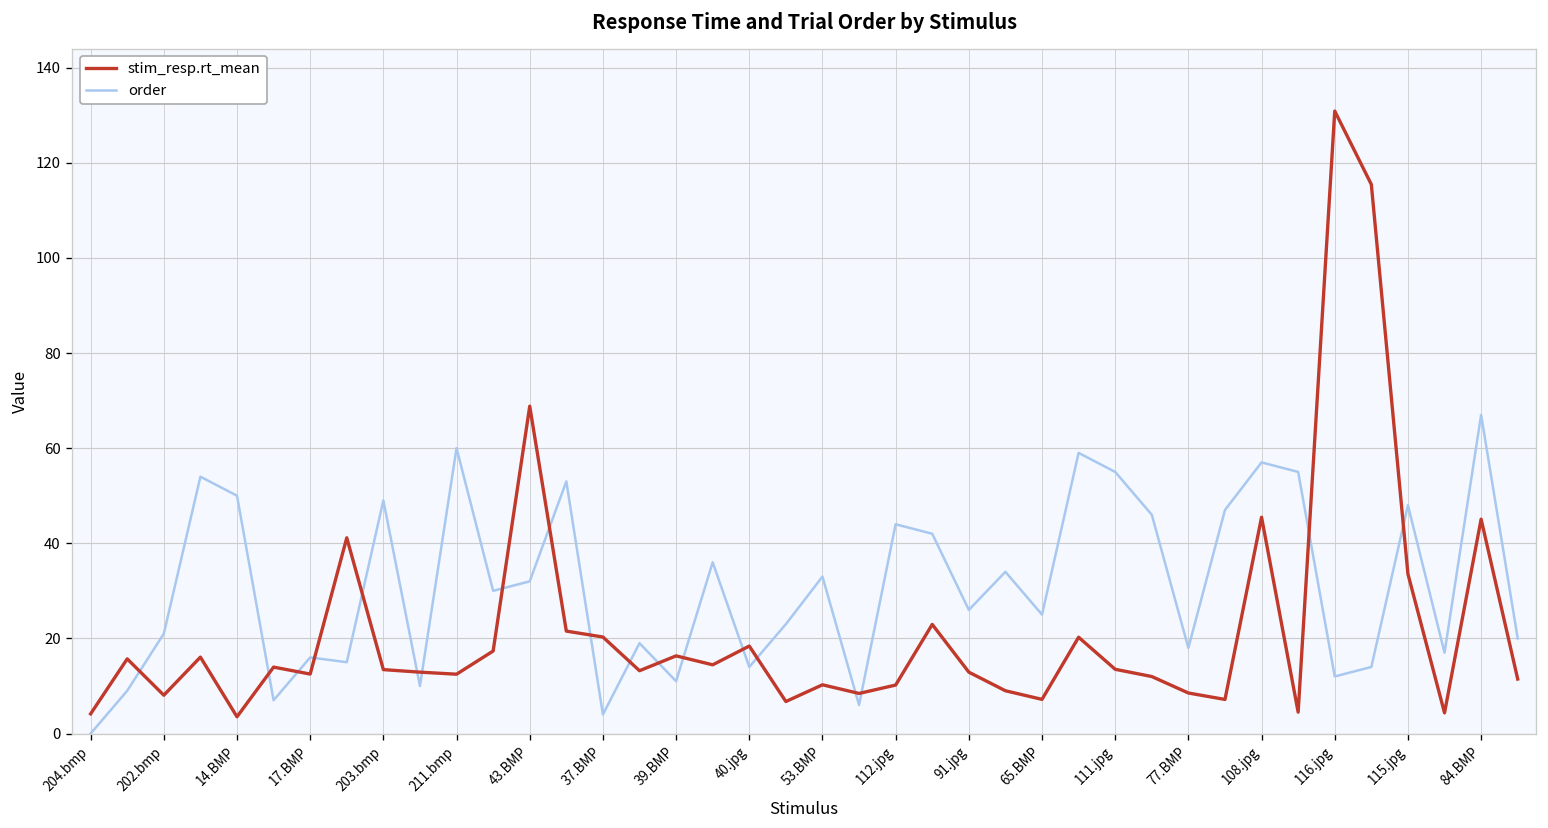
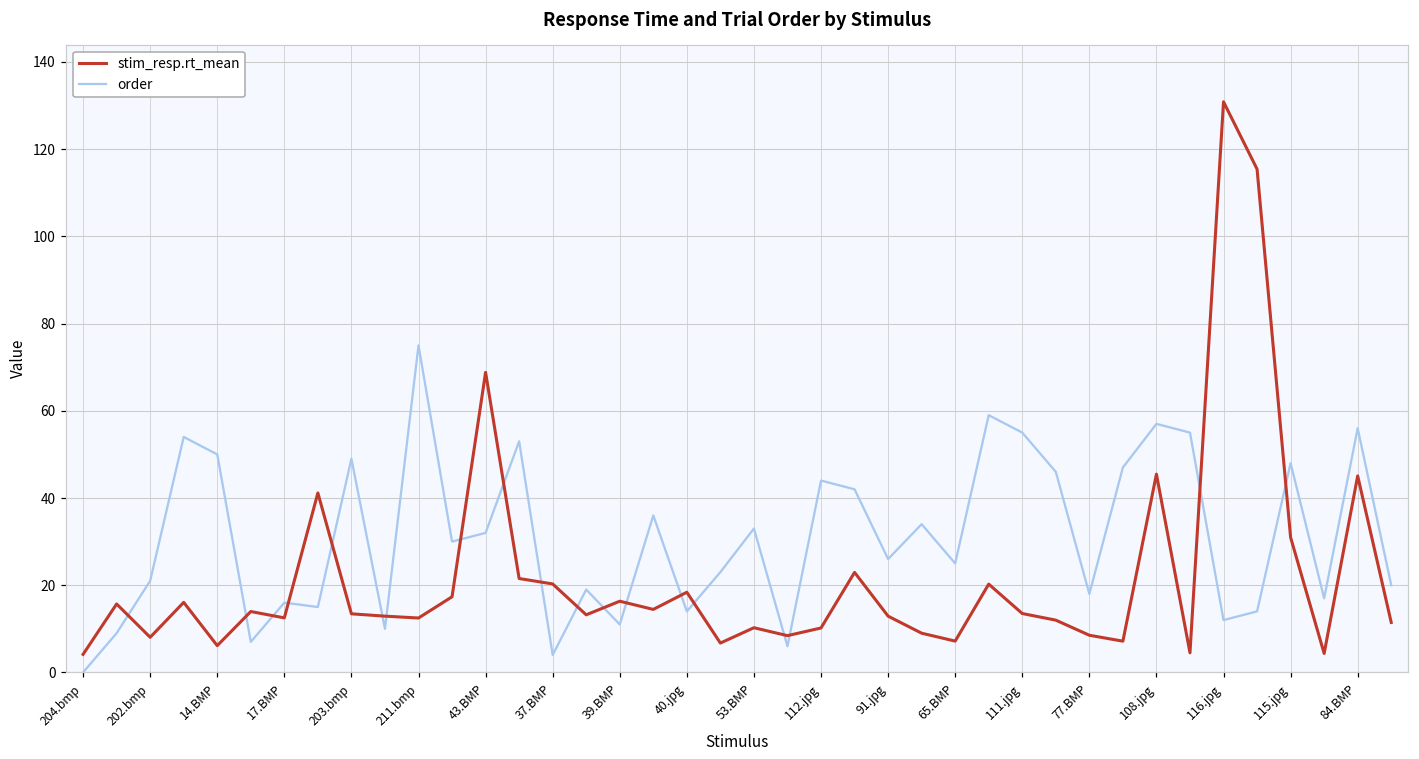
stim_resp.rt_mean, 14.BMP: 4 -> 6
order, 211.bmp: 60 -> 75
stim_resp.rt_mean, 115.jpg: 34 -> 31
order, 84.BMP: 67 -> 56
